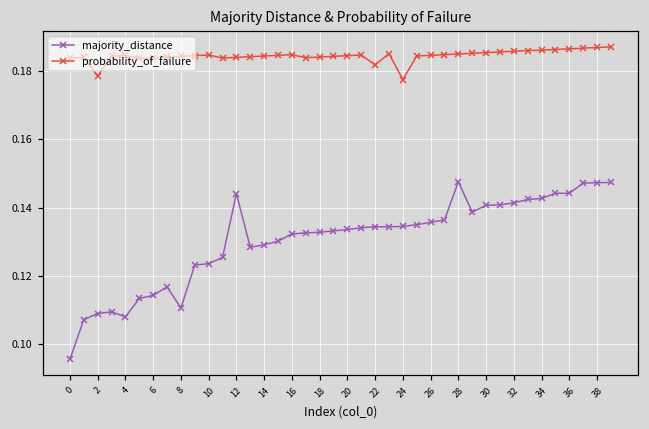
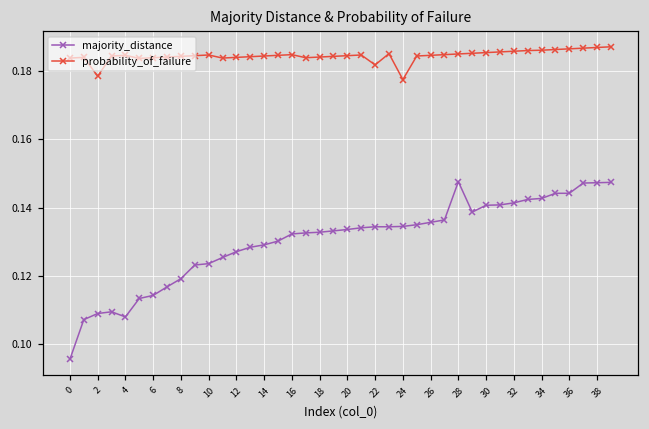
majority_distance, 8: 0.111 -> 0.119
majority_distance, 12: 0.144 -> 0.127
